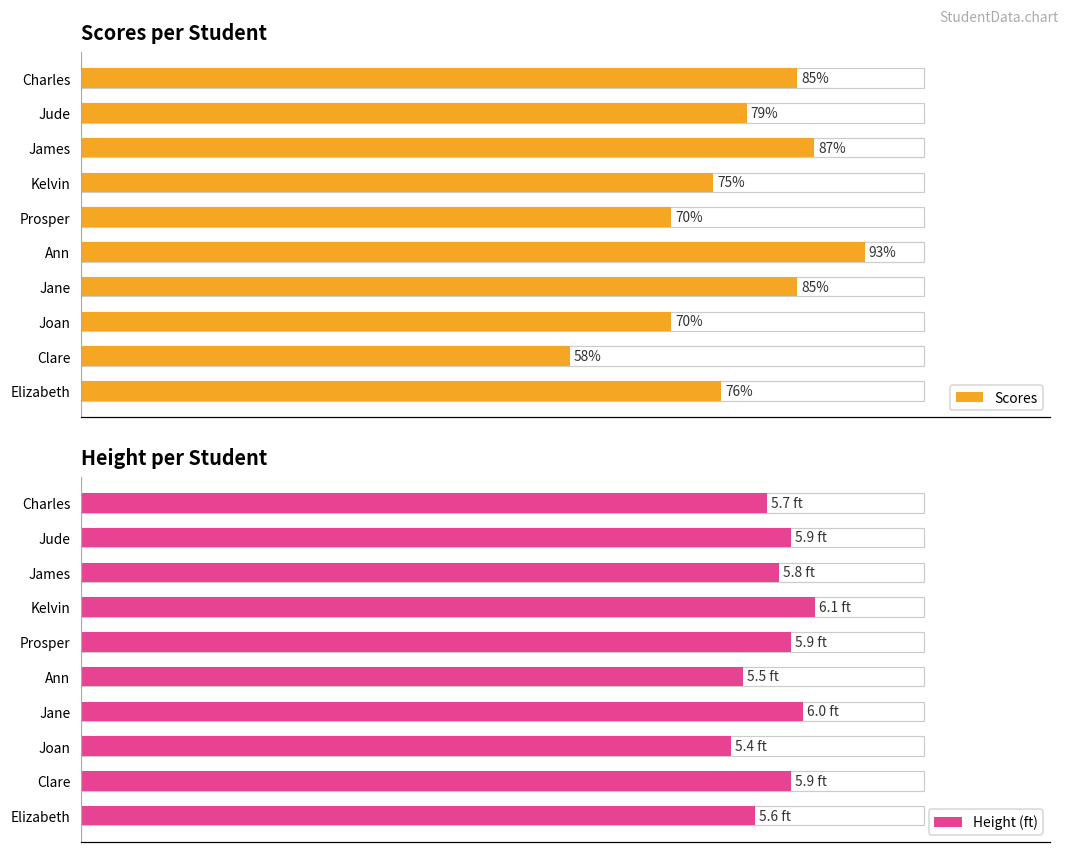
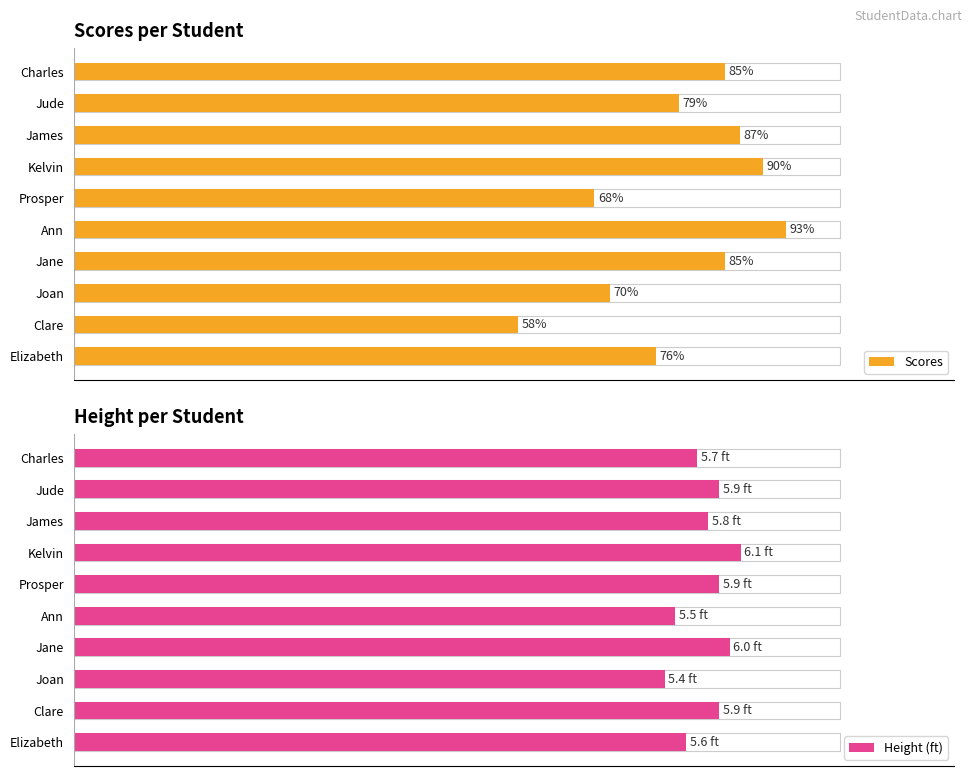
Scores per Student, Scores, Kelvin: 75% -> 90%
Scores per Student, Scores, Prosper: 70% -> 68%
